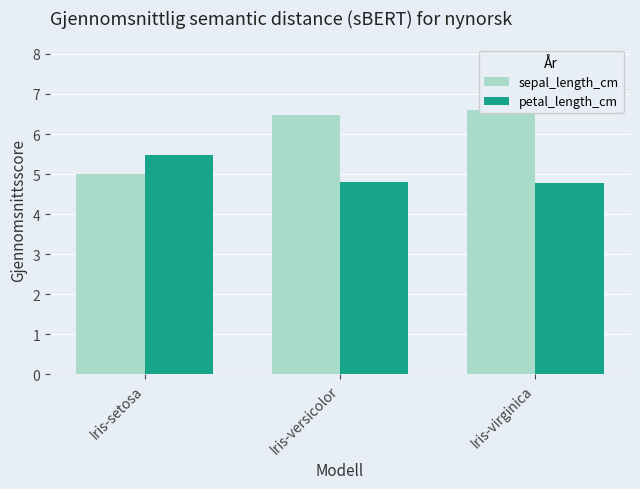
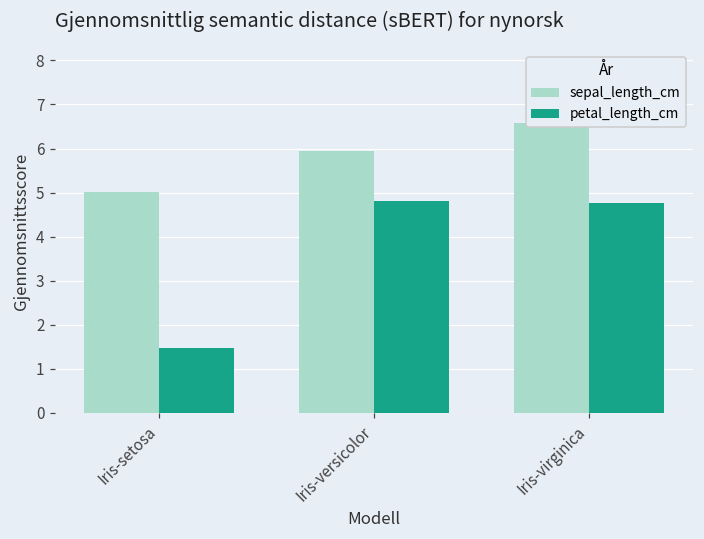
petal_length_cm, Iris-setosa: 5.5 -> 1.5
sepal_length_cm, Iris-versicolor: 6.5 -> 5.9
